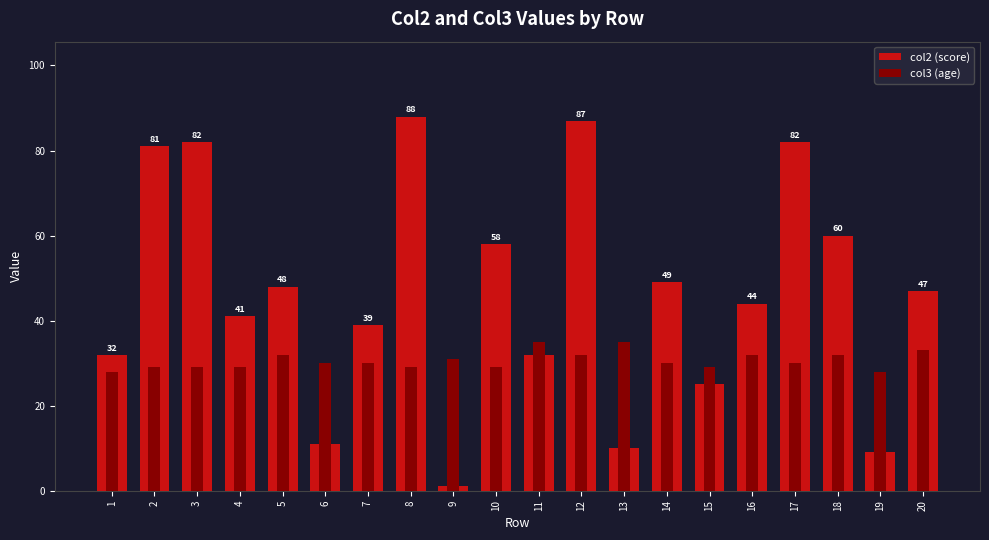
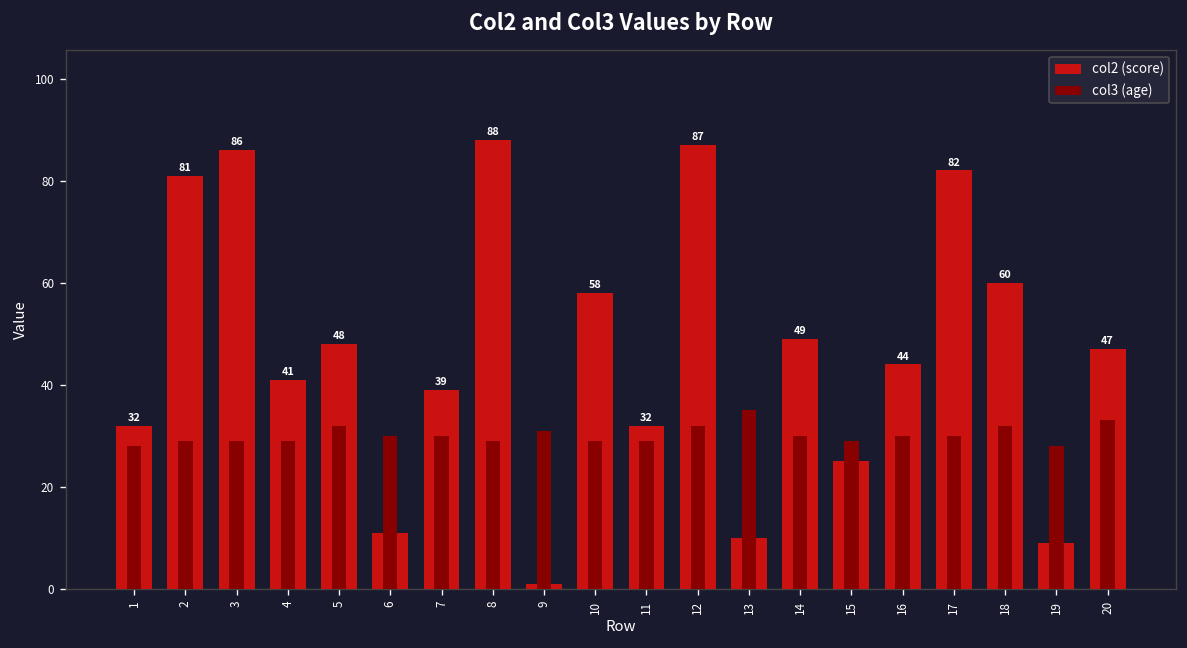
col2 (score), 3: 82 -> 86
col3 (age), 11: 35 -> 29
col3 (age), 16: 32 -> 30
